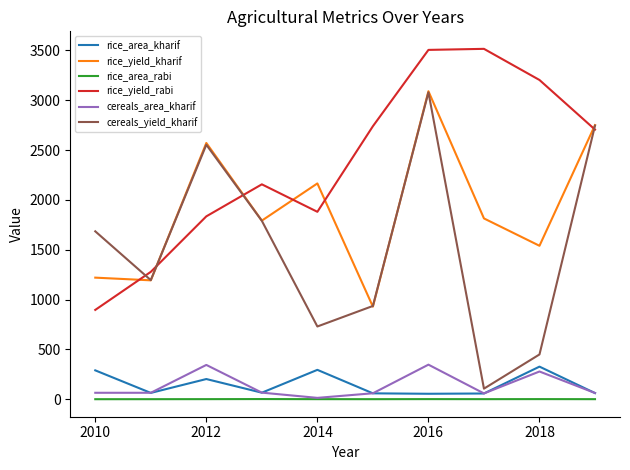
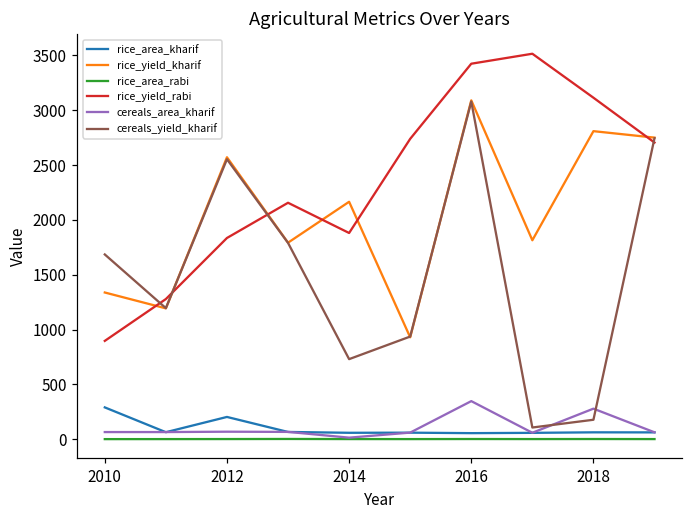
rice_yield_kharif, 2010: 1200 -> 1300
cereals_area_kharif, 2012: 300 -> 100
rice_area_kharif, 2014: 300 -> 100
rice_yield_rabi, 2016: 3500 -> 3400
rice_area_kharif, 2018: 300 -> 100
rice_yield_kharif, 2018: 1500 -> 2800
rice_yield_rabi, 2018: 3200 -> 3100
cereals_yield_kharif, 2018: 400 -> 200
